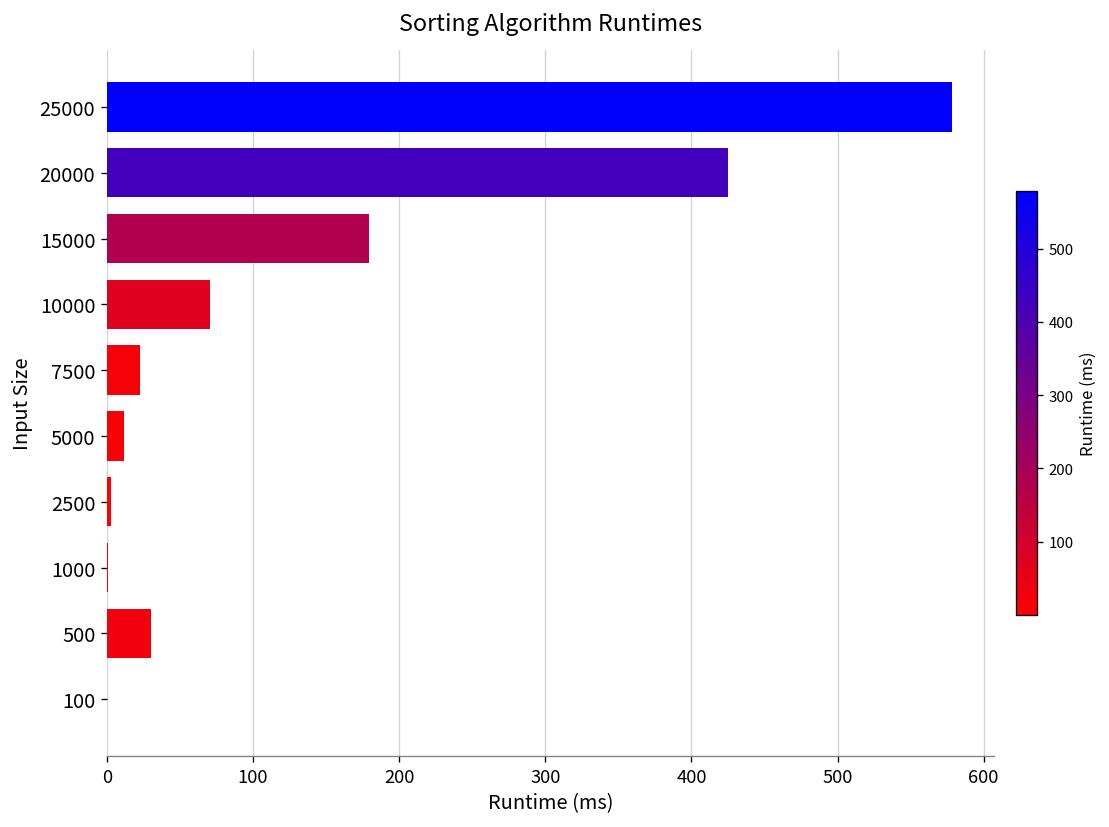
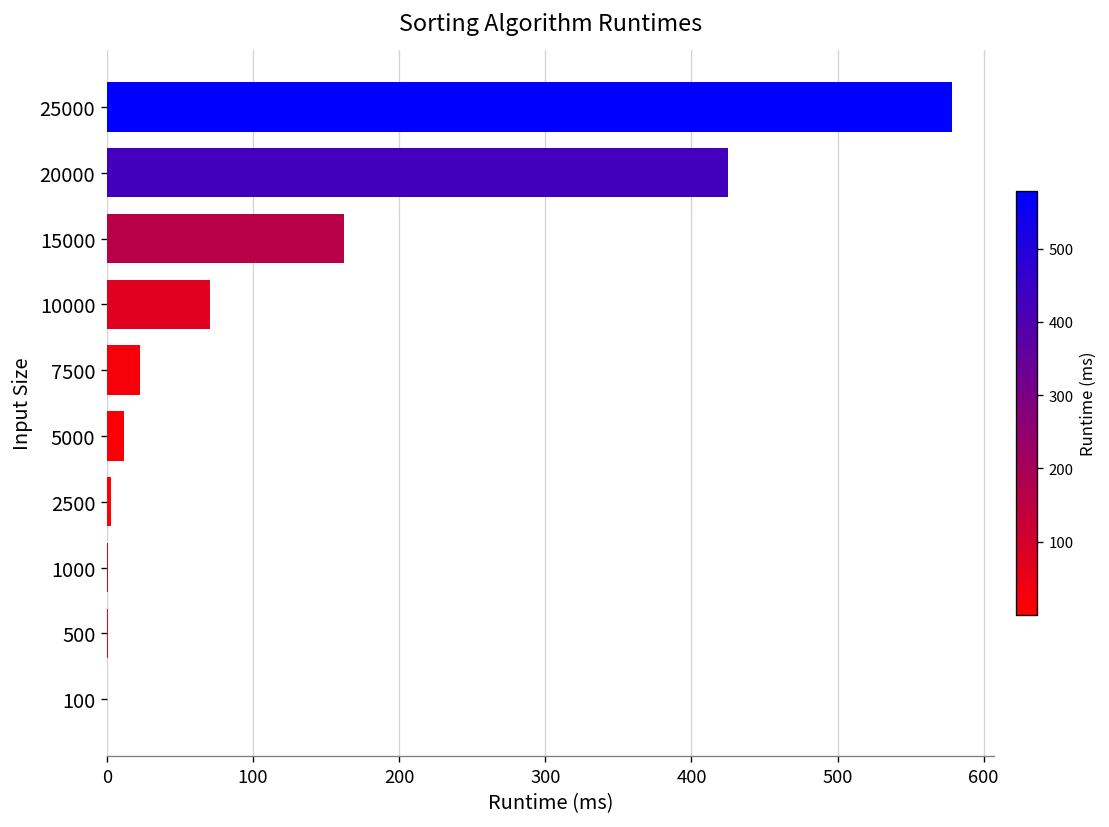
15000: 180 -> 162
500: 30 -> 1
